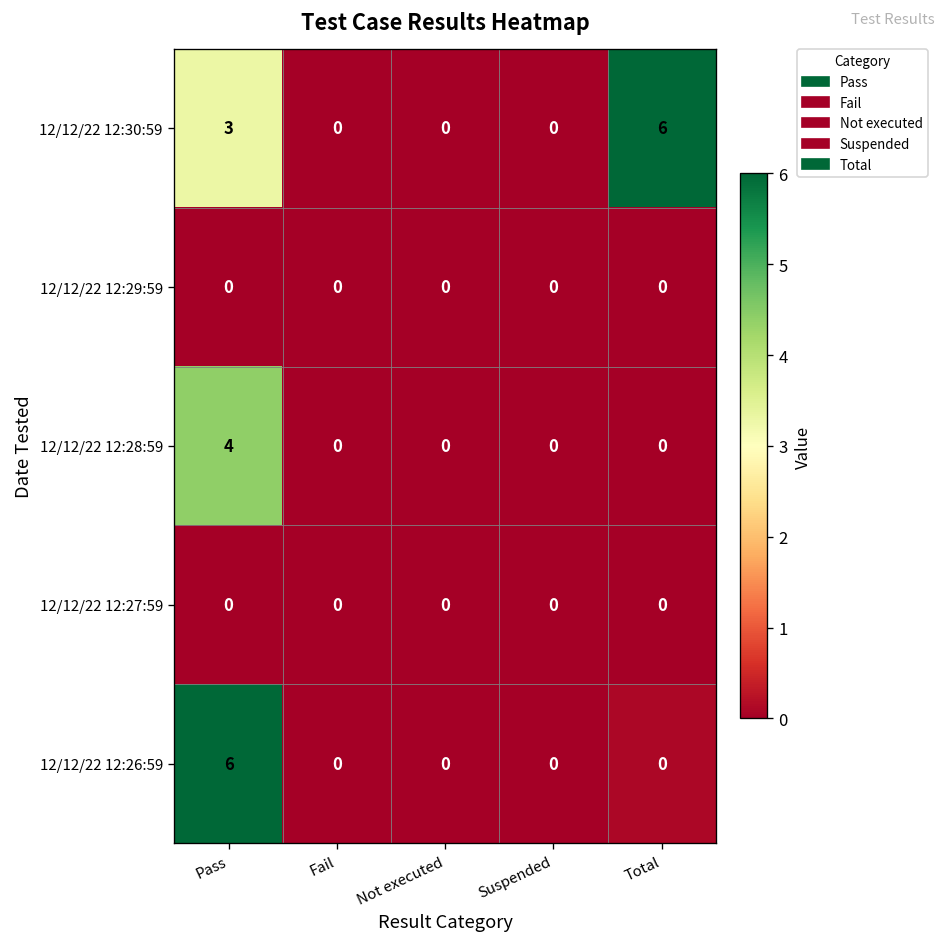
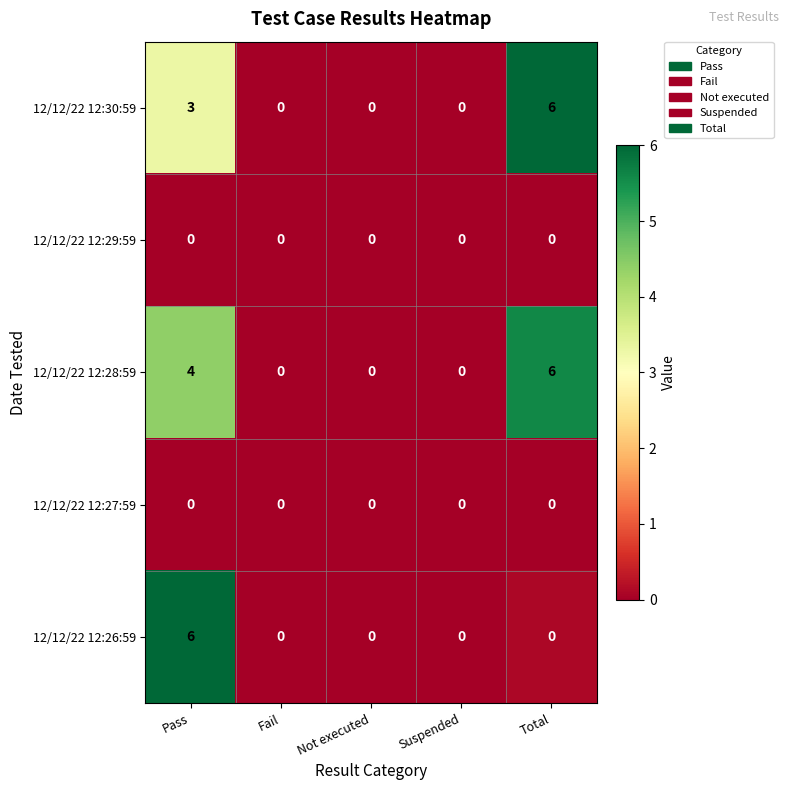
12/12/22 12:28:59, Total: 0 -> 6
